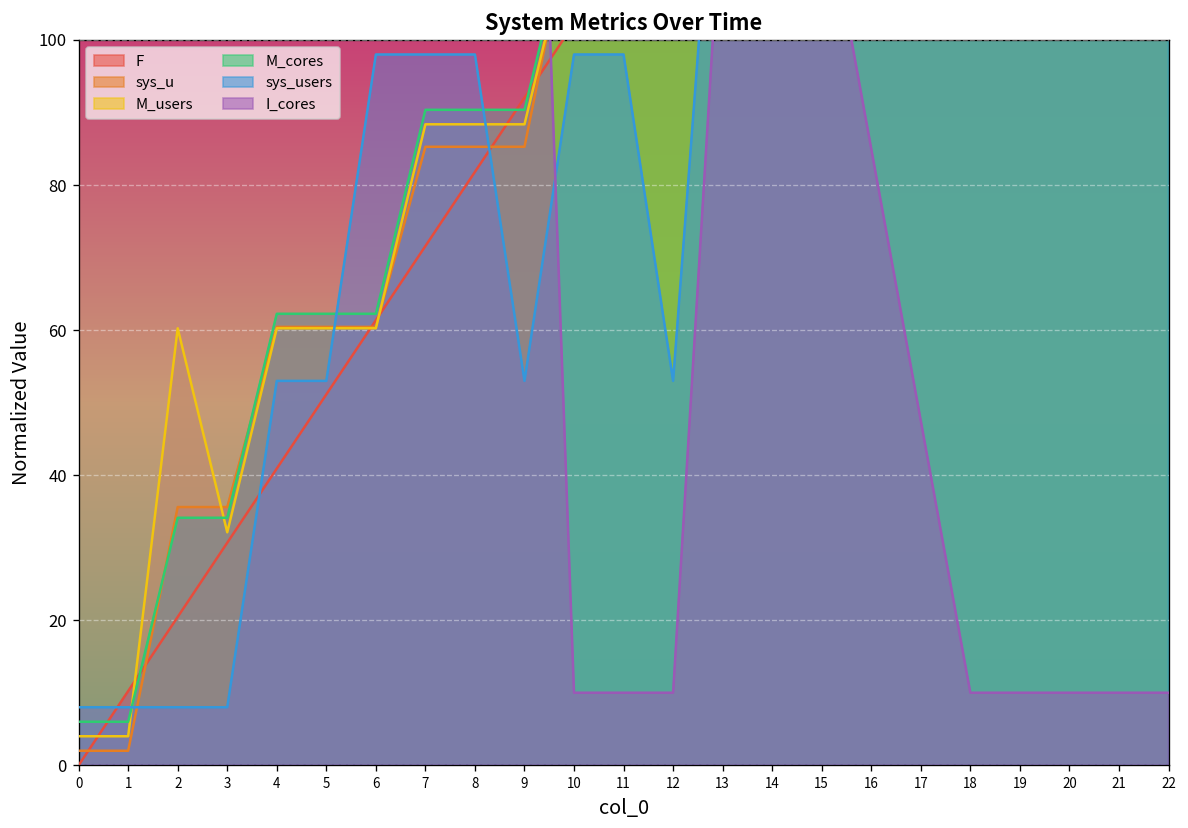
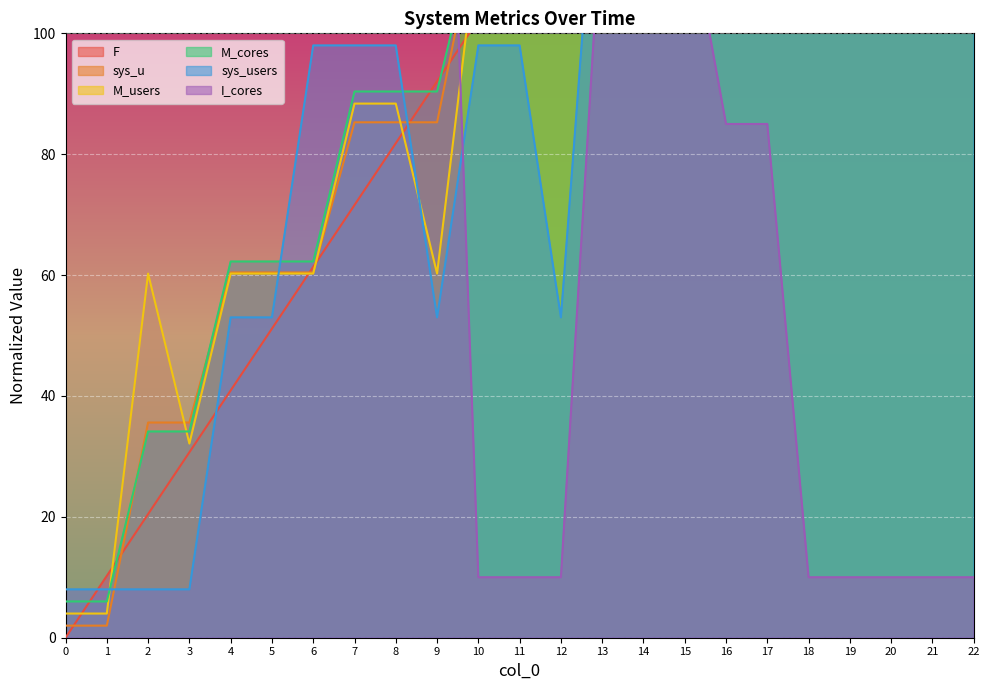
M_users, 9: 88 -> 60
I_cores, 17: 48 -> 85
